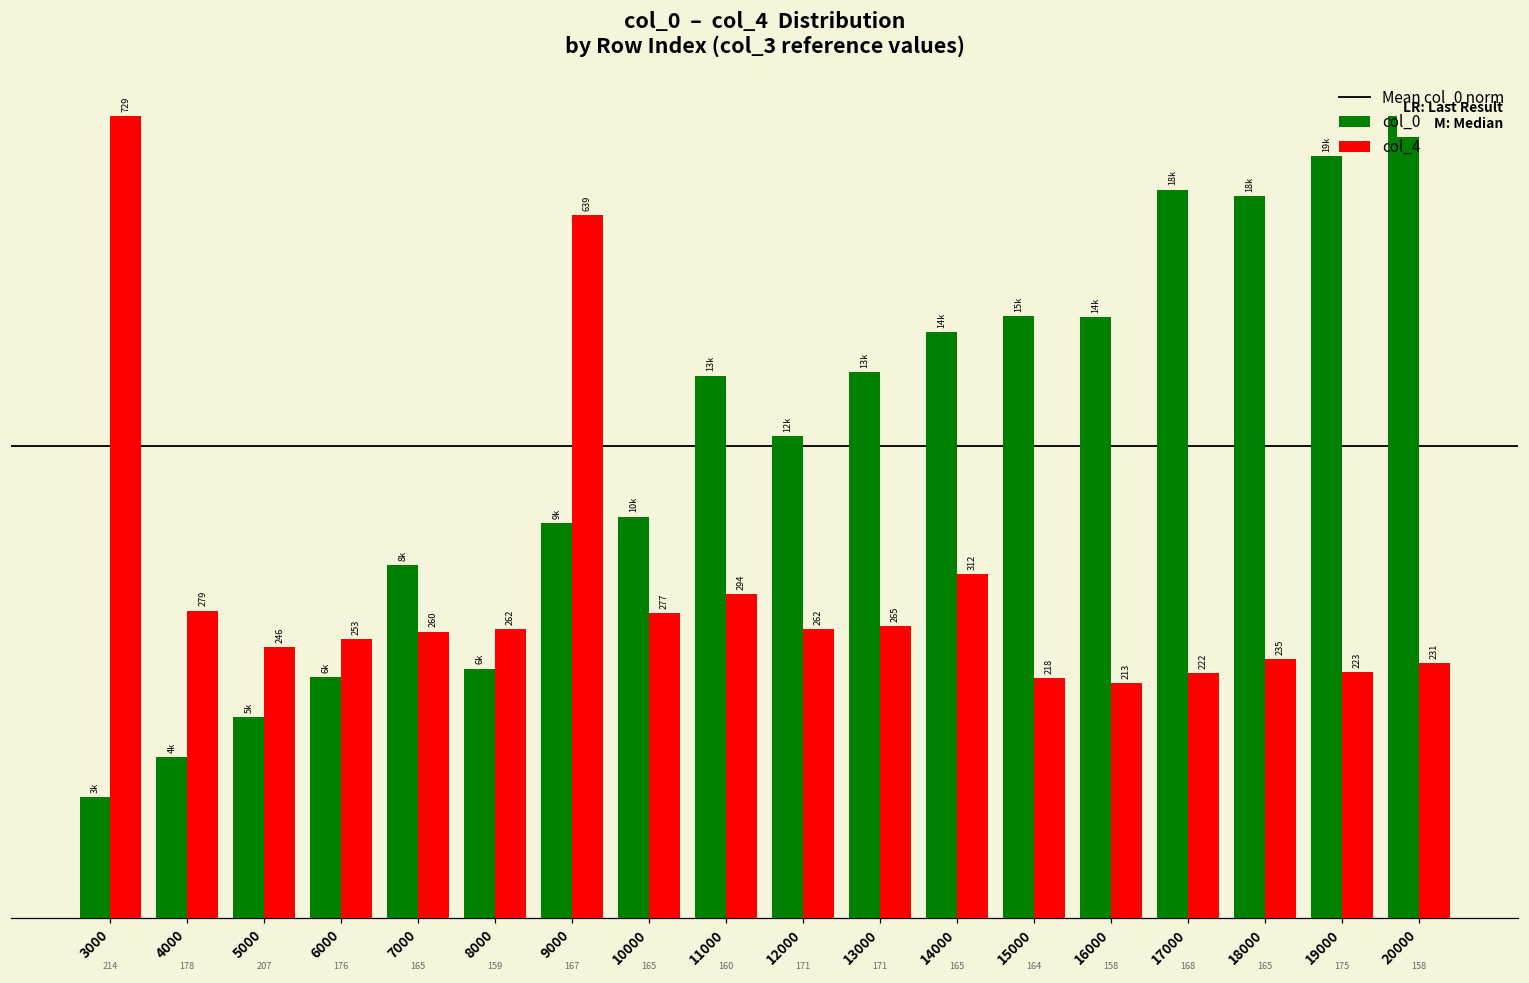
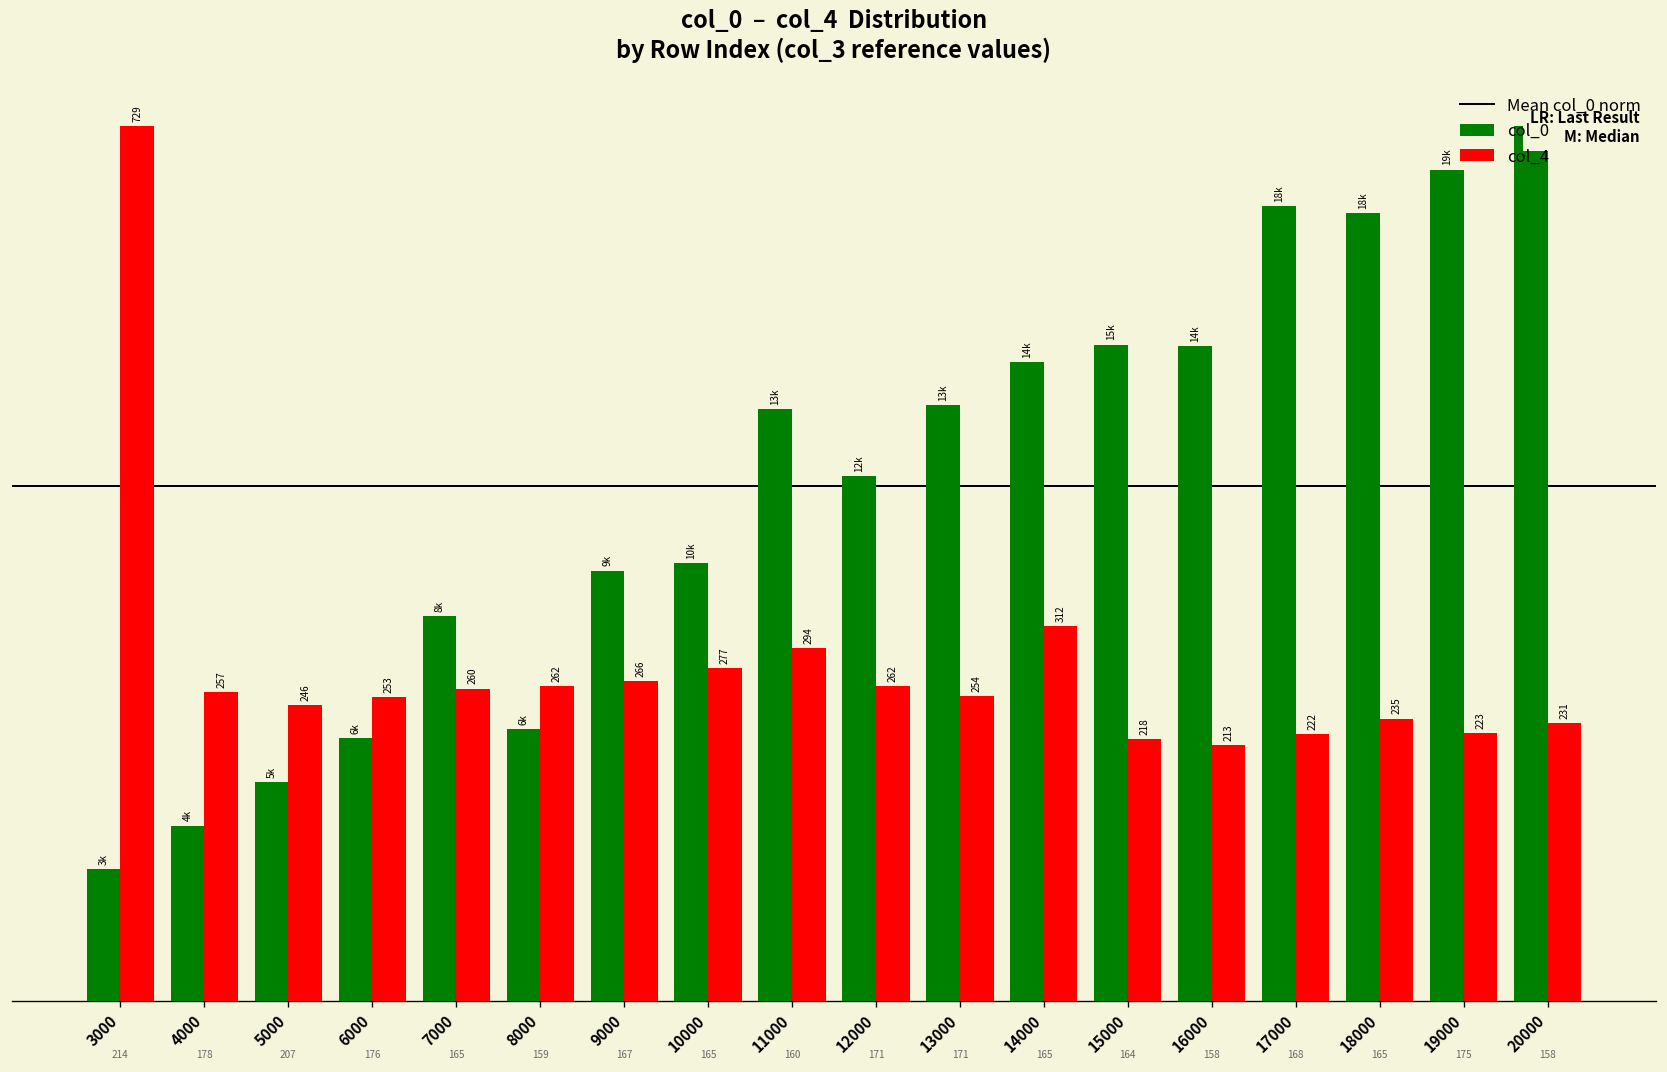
col_4, 4000: 279 -> 257
col_4, 9000: 639 -> 266
col_4, 13000: 265 -> 254
